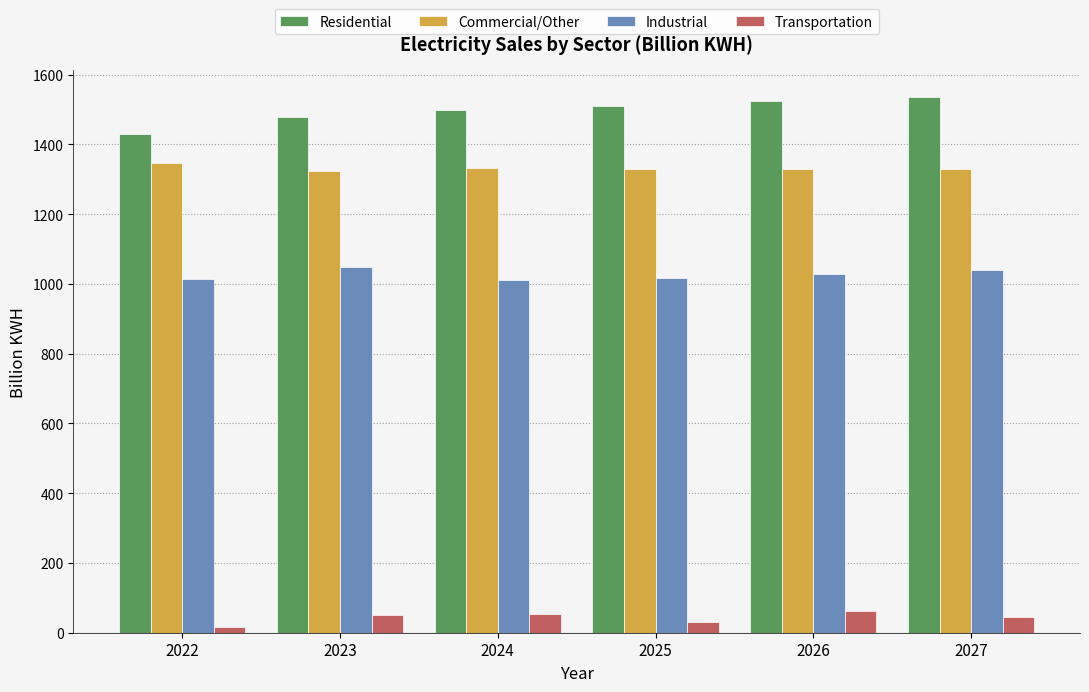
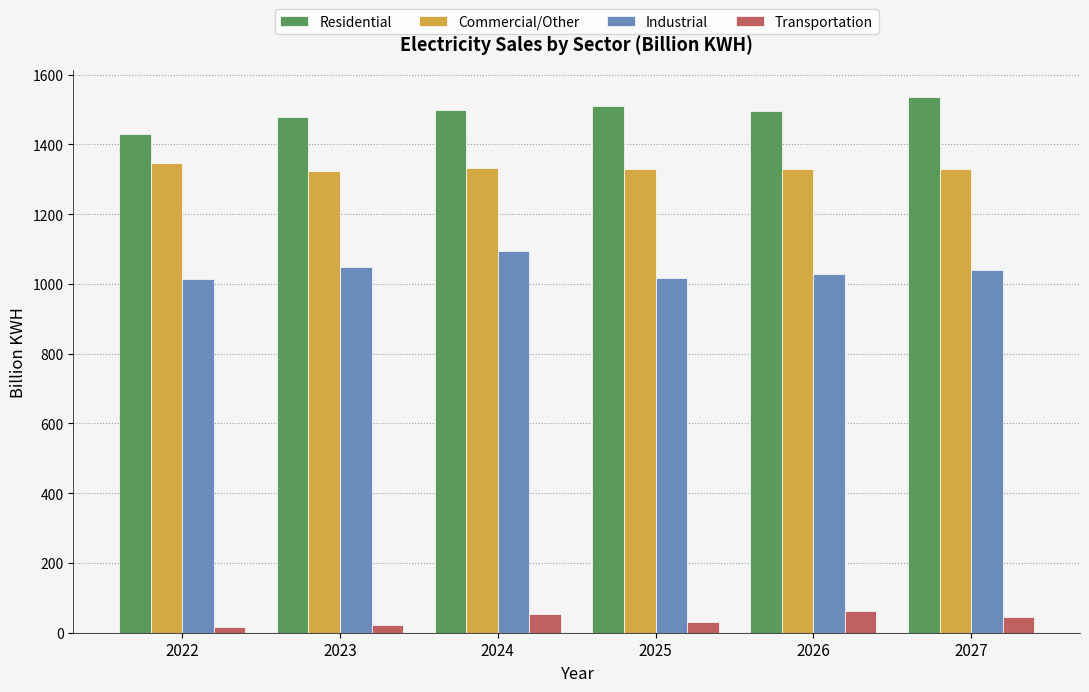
Transportation, 2023: 50 -> 20
Industrial, 2024: 1010 -> 1100
Residential, 2026: 1520 -> 1500
